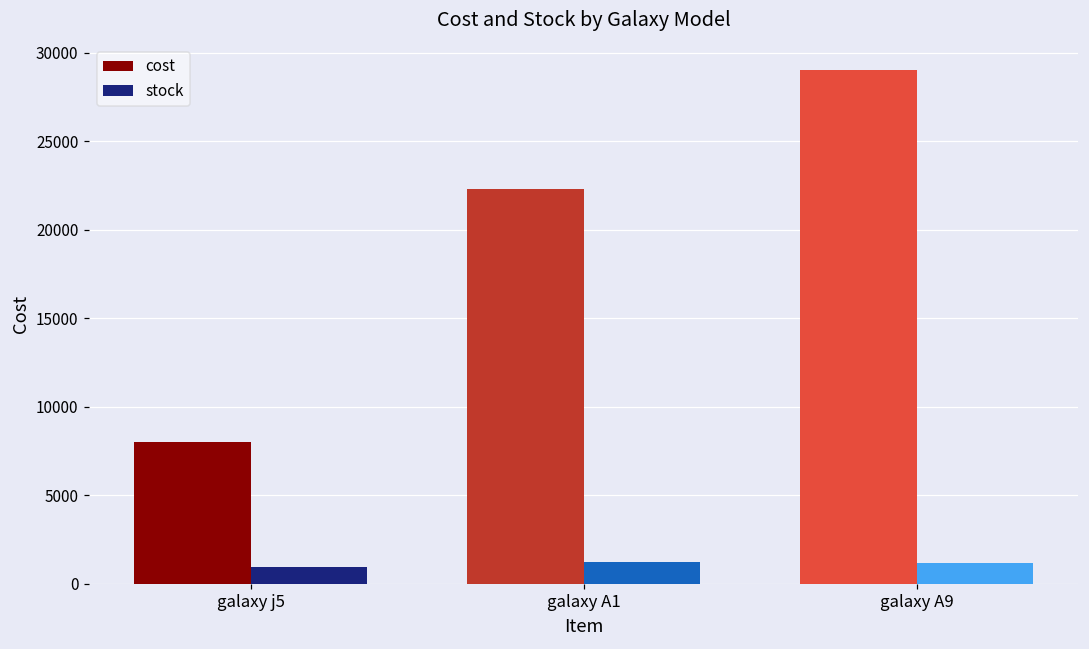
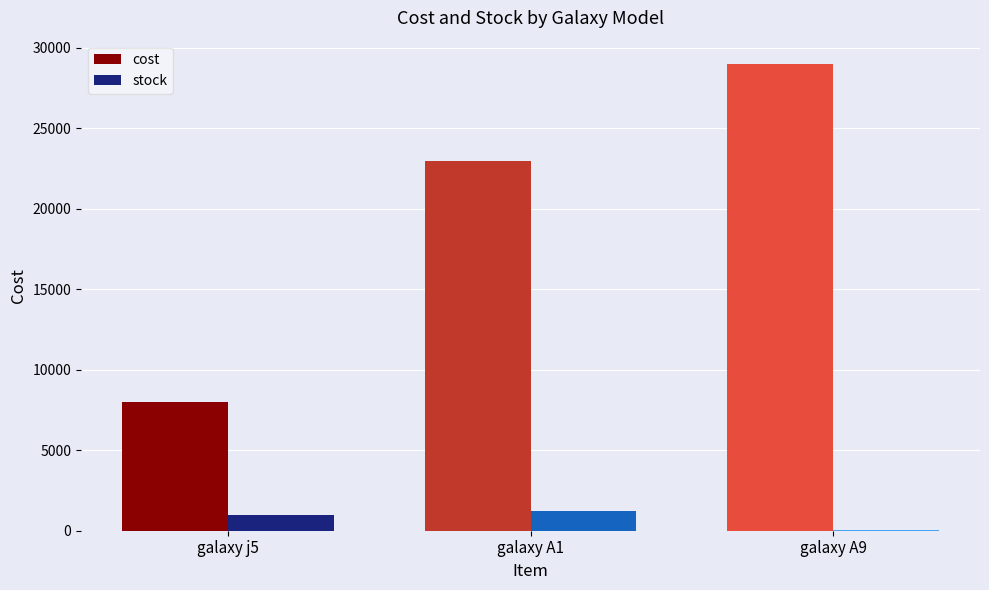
cost, galaxy A1: 22300 -> 23000
stock, galaxy A9: 1200 -> 0
